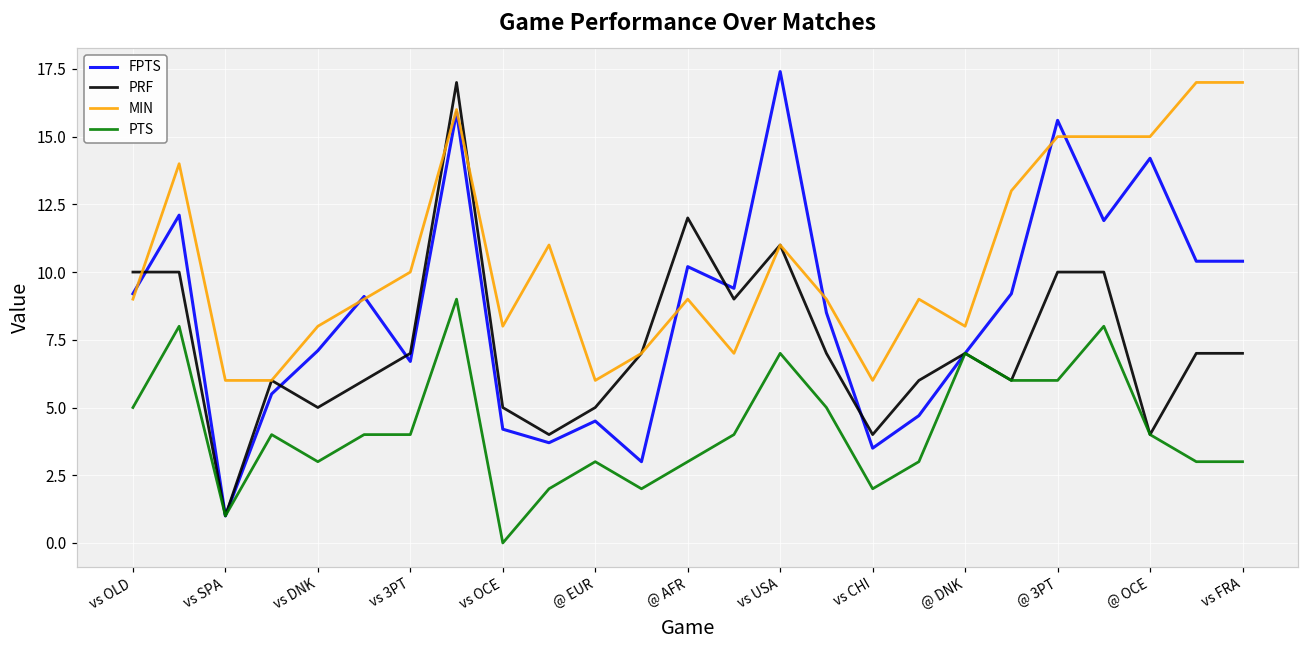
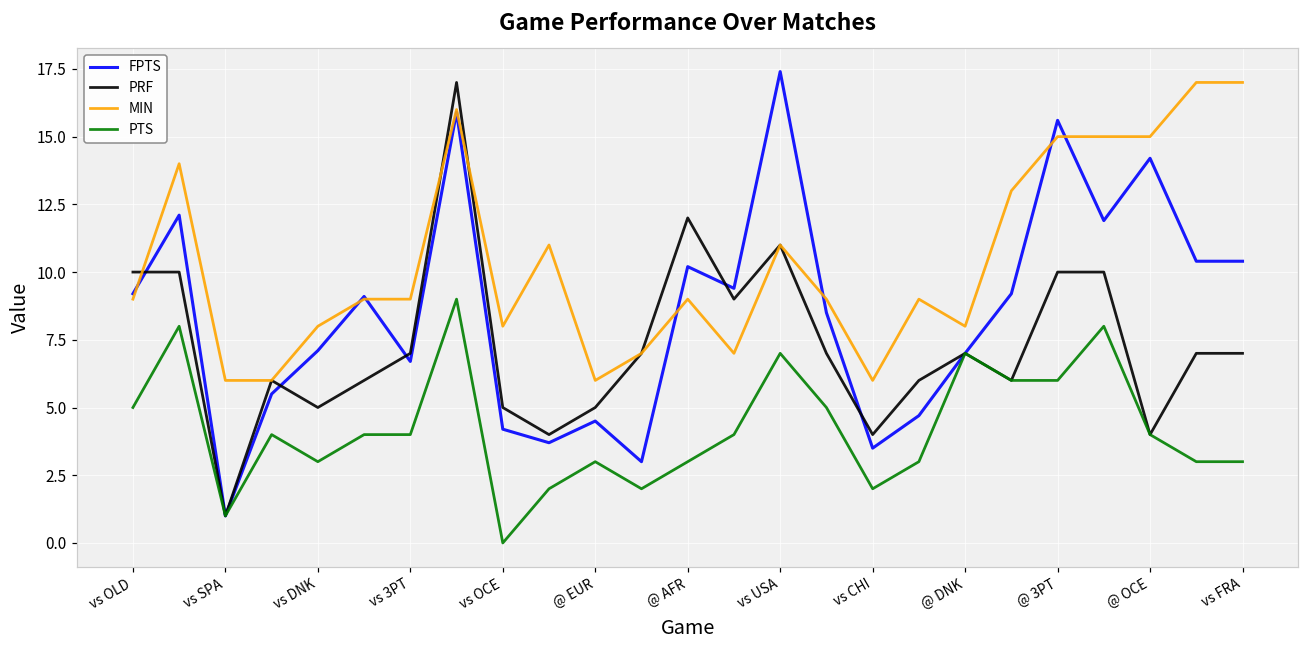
MIN, vs 3PT: 10 -> 9
